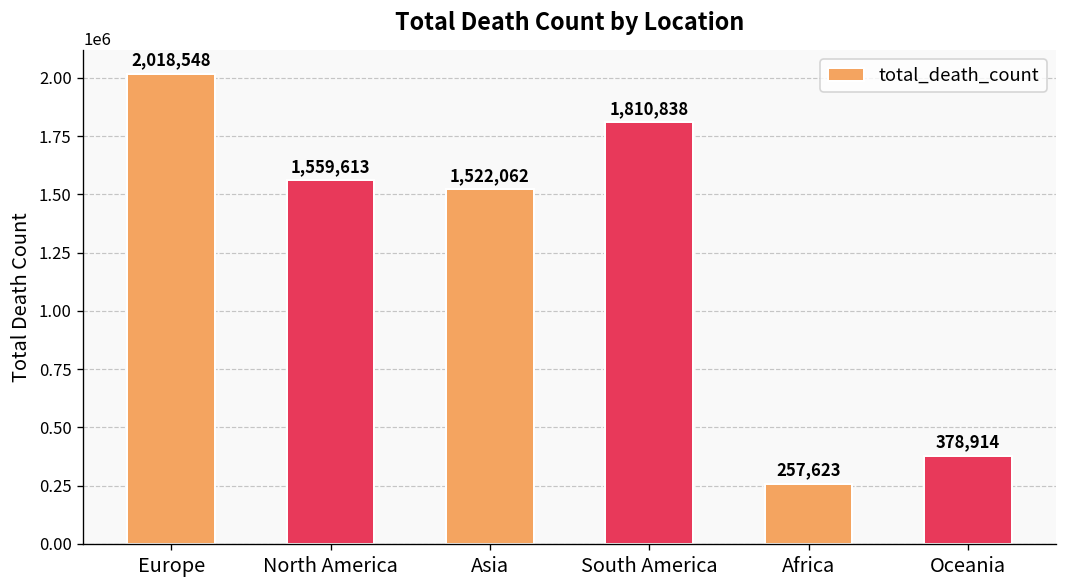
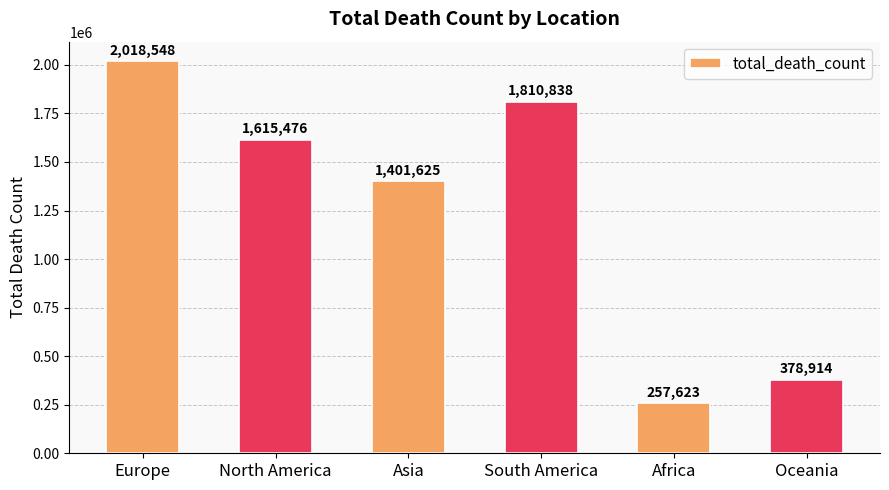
North America: 1,559,613 -> 1,615,476
Asia: 1,522,062 -> 1,401,625
